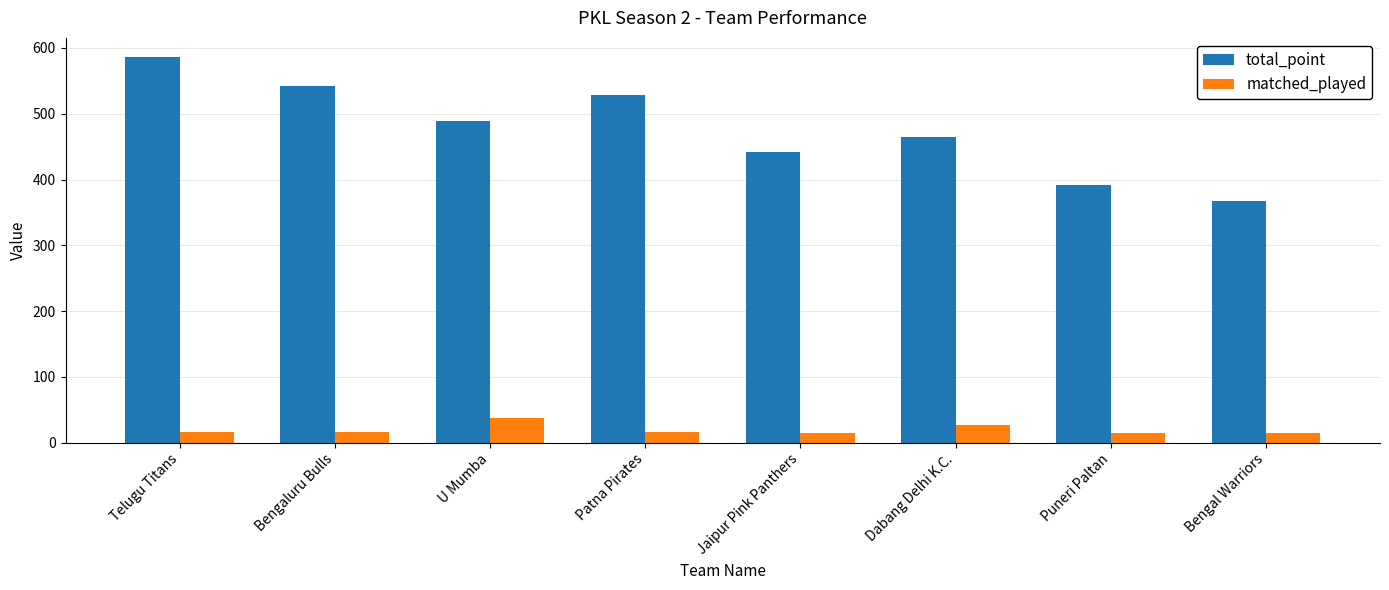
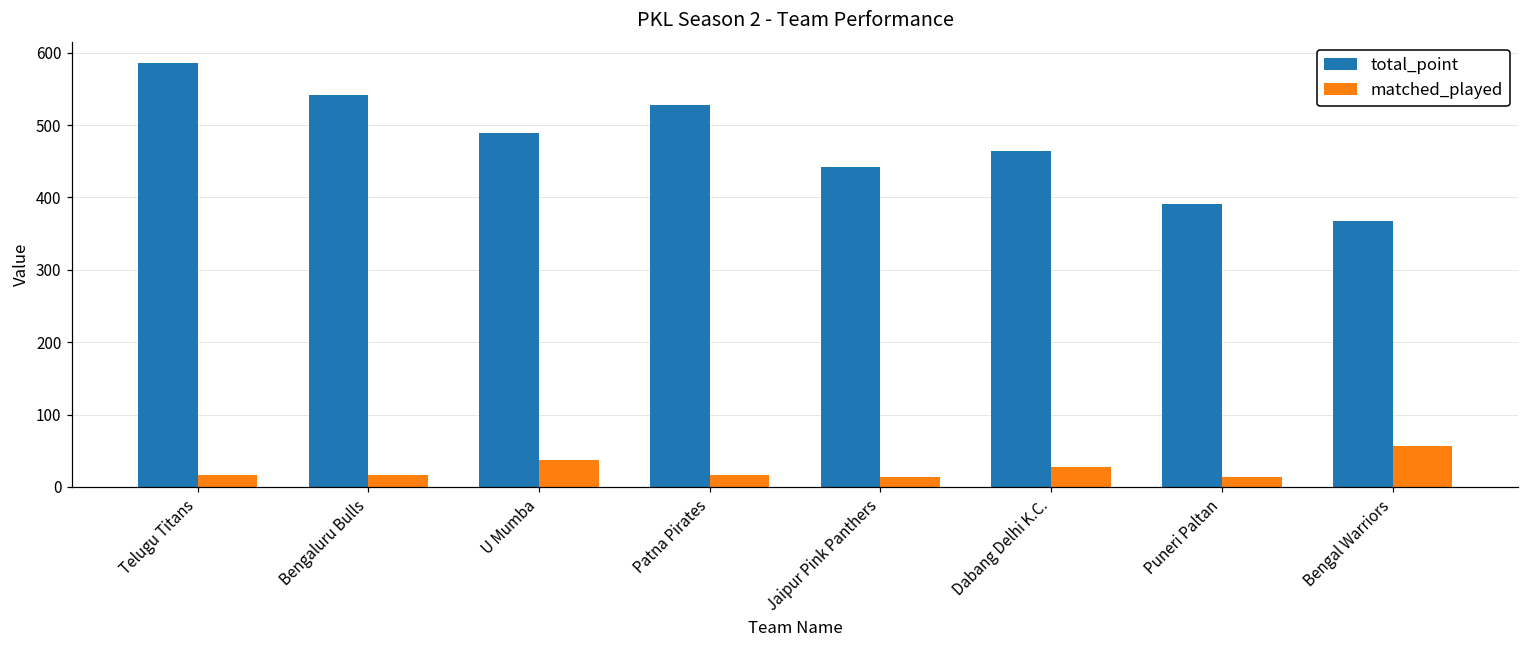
matched_played, Bengal Warriors: 10 -> 60
